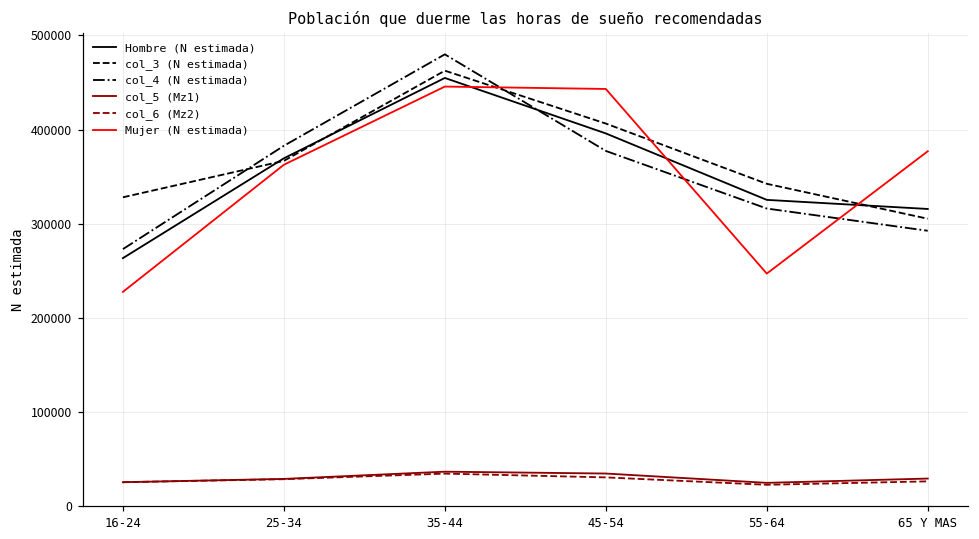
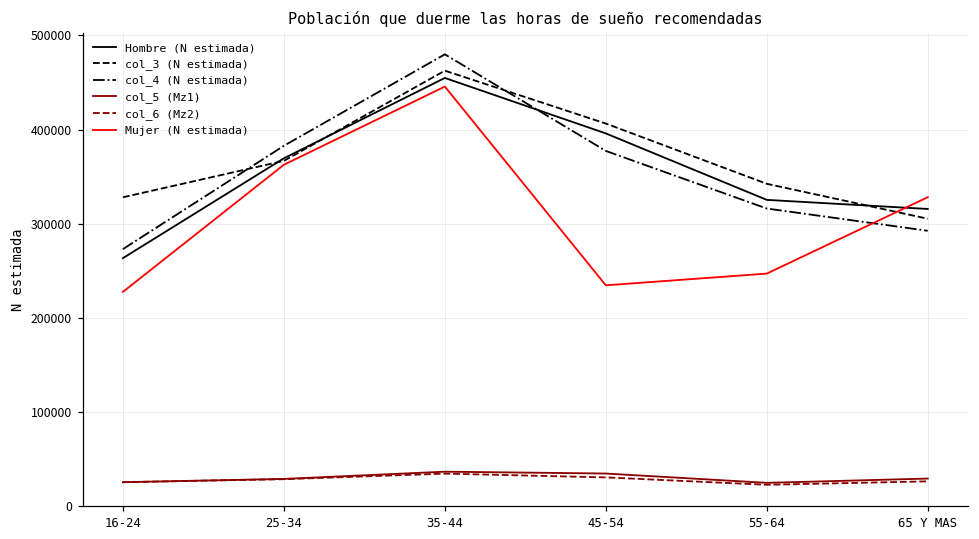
Mujer (N estimada), 45-54: 440000 -> 230000
Mujer (N estimada), 65 Y MAS: 380000 -> 330000
